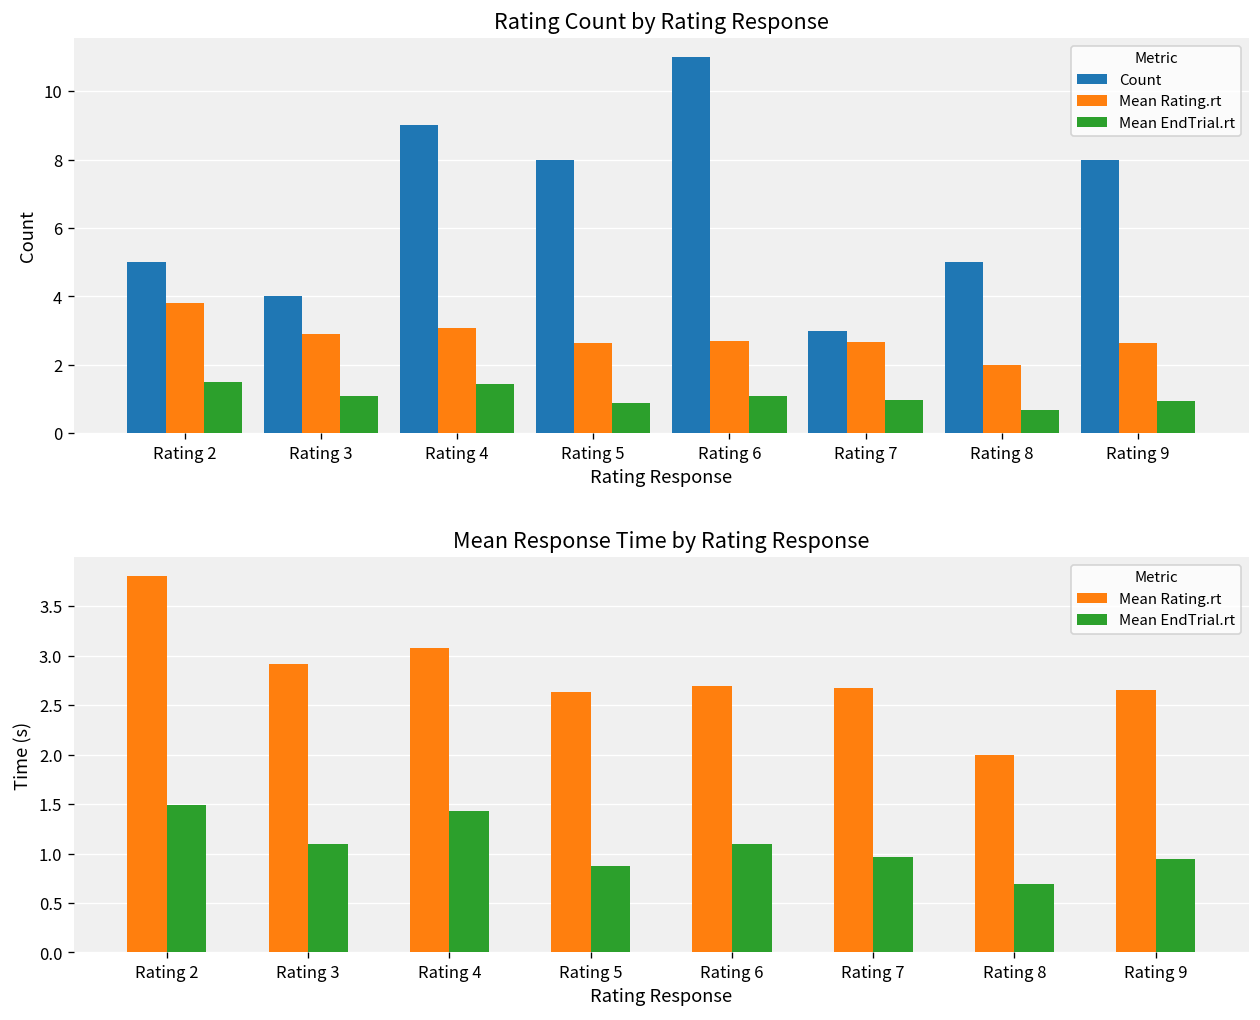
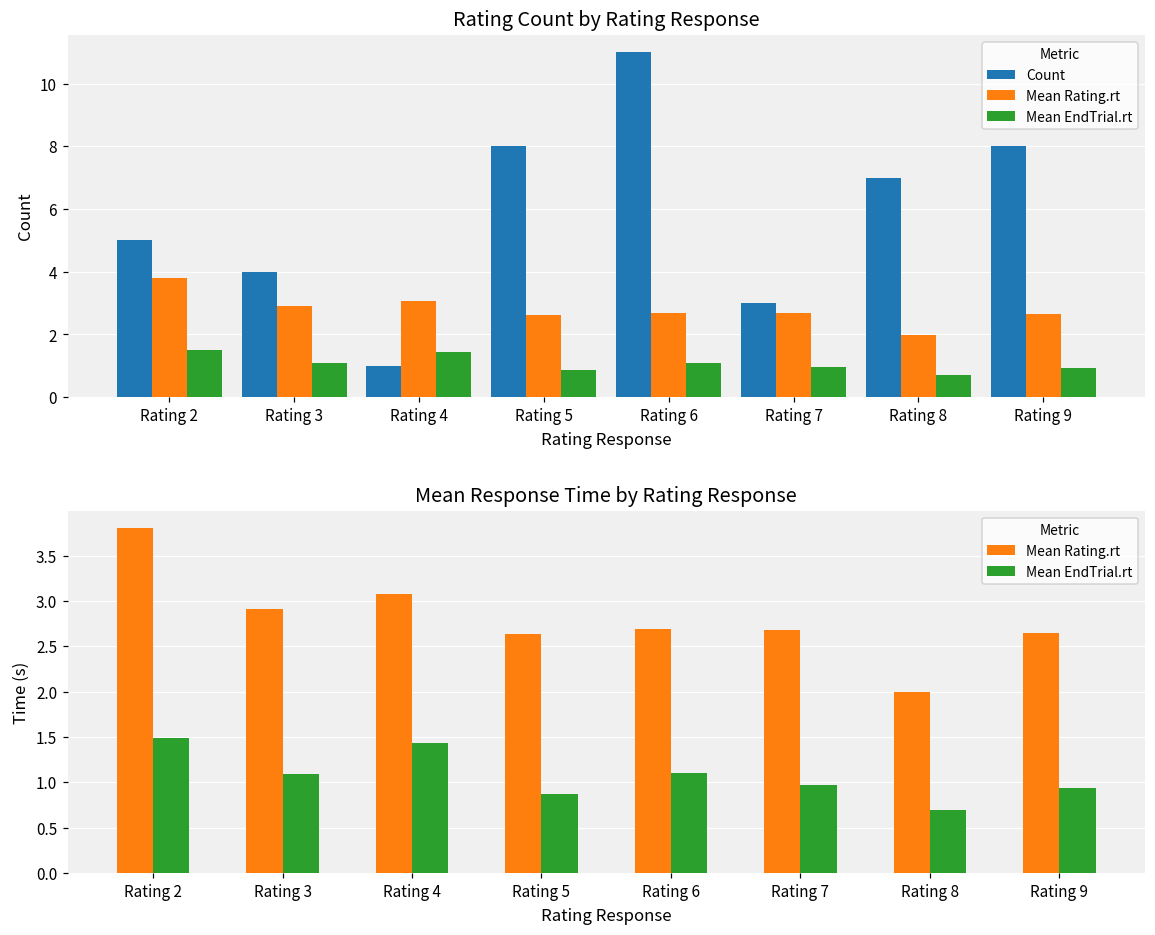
Rating Count by Rating Response, Count, Rating 4: 9 -> 1
Rating Count by Rating Response, Count, Rating 8: 5 -> 7
